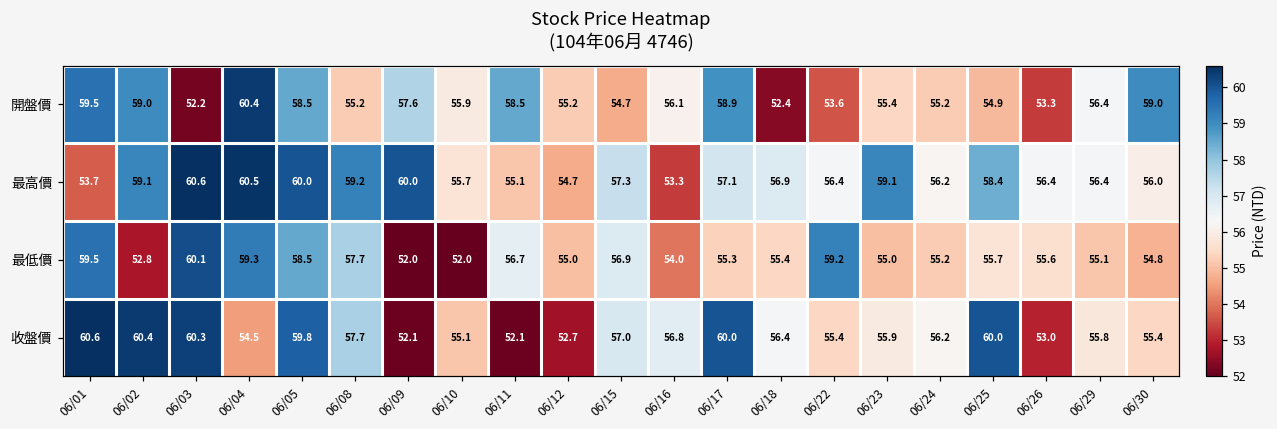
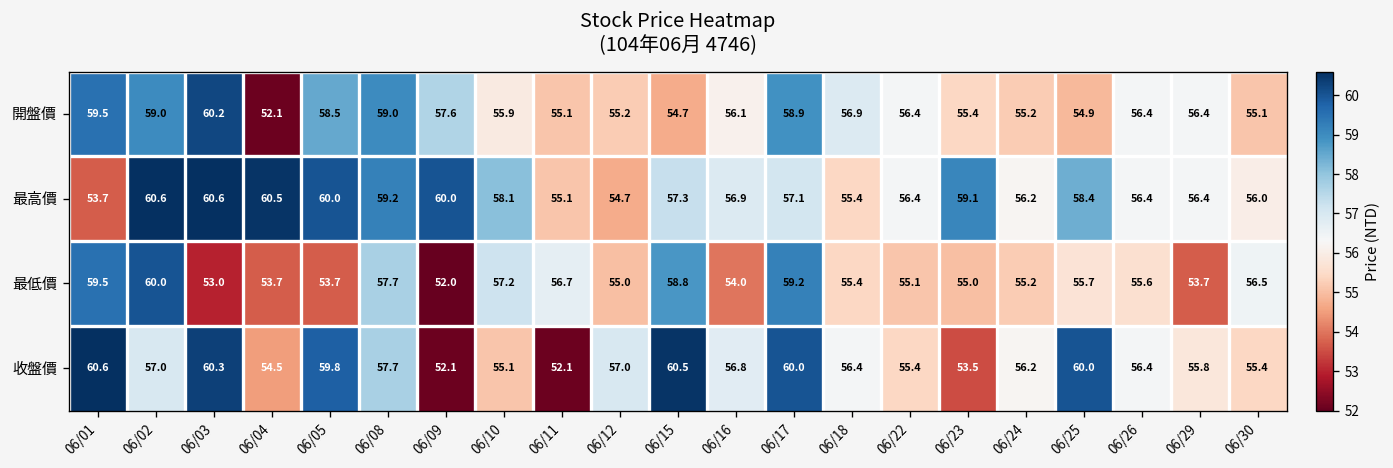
開盤價, 06/03: 52.2 -> 60.2
開盤價, 06/04: 60.4 -> 52.1
開盤價, 06/08: 55.2 -> 59.0
開盤價, 06/11: 58.5 -> 55.1
開盤價, 06/18: 52.4 -> 56.9
開盤價, 06/22: 53.6 -> 56.4
開盤價, 06/26: 53.3 -> 56.4
開盤價, 06/30: 59.0 -> 55.1
最高價, 06/02: 59.1 -> 60.6
最高價, 06/10: 55.7 -> 58.1
最高價, 06/16: 53.3 -> 56.9
最高價, 06/18: 56.9 -> 55.4
最低價, 06/02: 52.8 -> 60.0
最低價, 06/03: 60.1 -> 53.0
最低價, 06/04: 59.3 -> 53.7
最低價, 06/05: 58.5 -> 53.7
最低價, 06/10: 52.0 -> 57.2
最低價, 06/15: 56.9 -> 58.8
最低價, 06/17: 55.3 -> 59.2
最低價, 06/22: 59.2 -> 55.1
最低價, 06/29: 55.1 -> 53.7
最低價, 06/30: 54.8 -> 56.5
收盤價, 06/02: 60.4 -> 57.0
收盤價, 06/12: 52.7 -> 57.0
收盤價, 06/15: 57.0 -> 60.5
收盤價, 06/23: 55.9 -> 53.5
收盤價, 06/26: 53.0 -> 56.4
